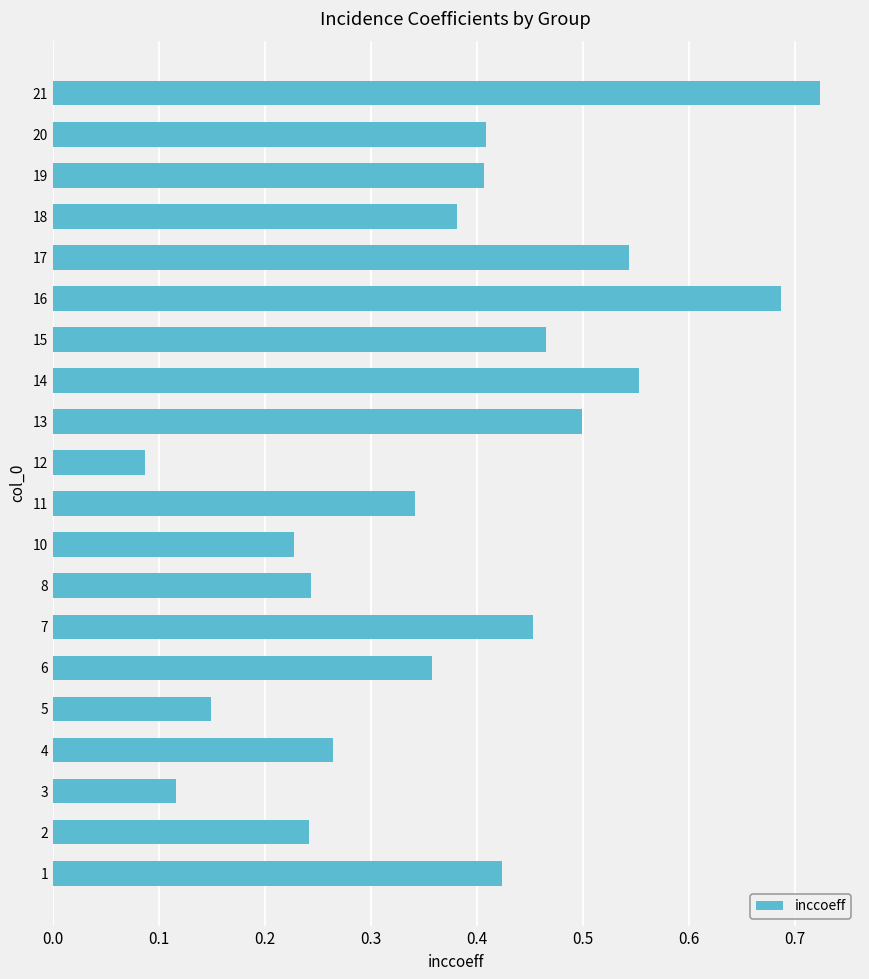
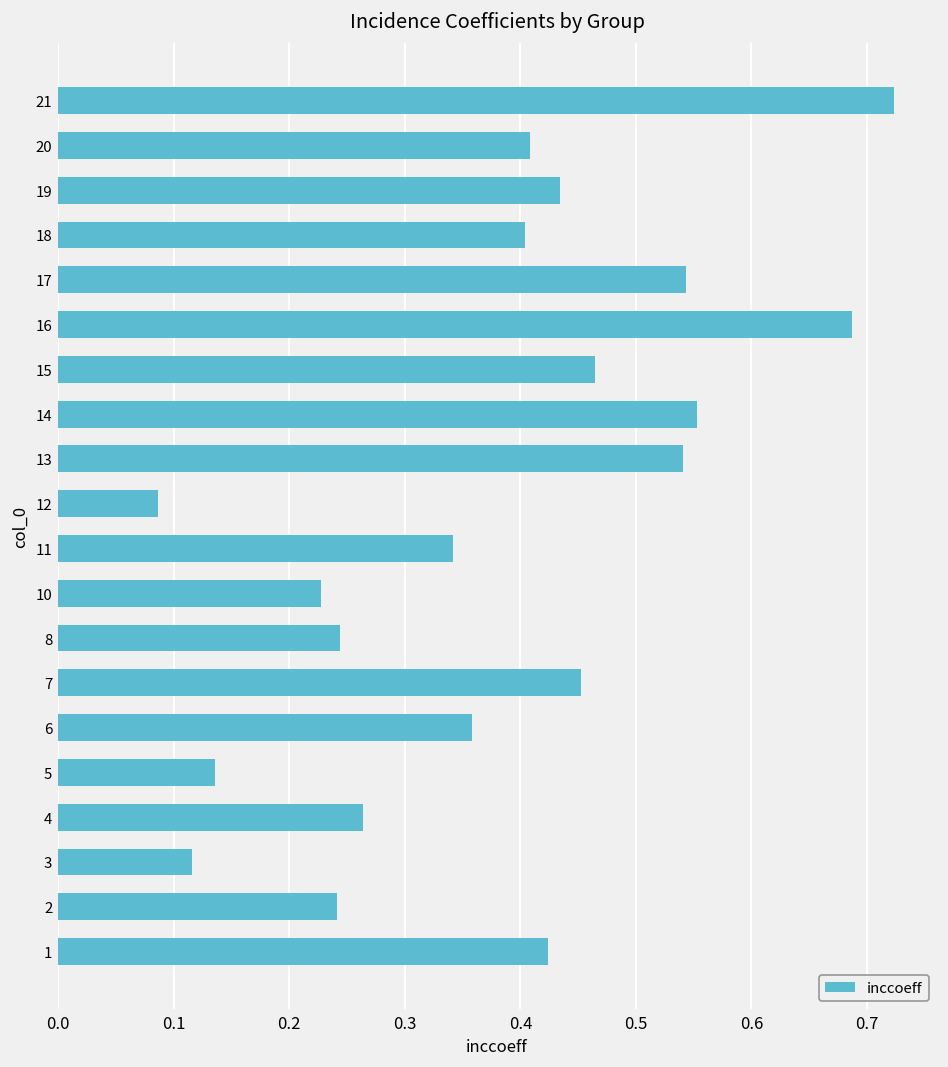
19: 0.41 -> 0.43
18: 0.38 -> 0.40
13: 0.50 -> 0.54
5: 0.15 -> 0.14
